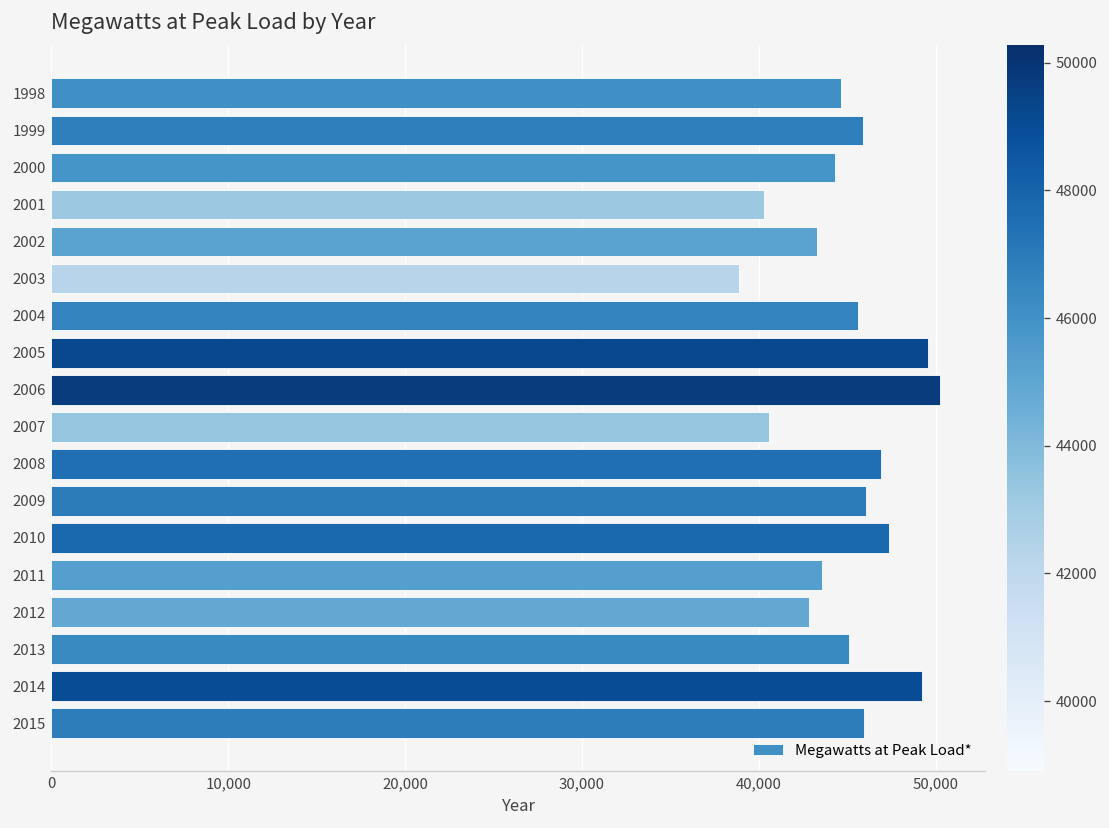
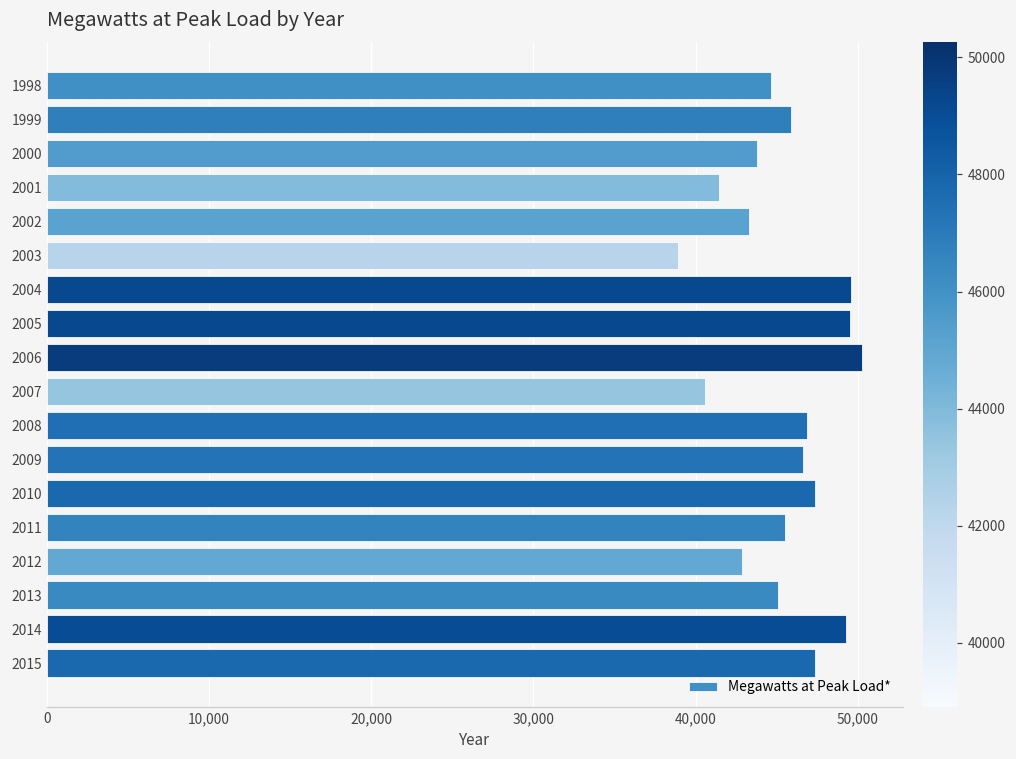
2000: 44,300 -> 43,800
2001: 40,300 -> 41,400
2004: 45,600 -> 49,600
2009: 46,000 -> 46,600
2011: 43,600 -> 45,500
2015: 46,000 -> 47,400
